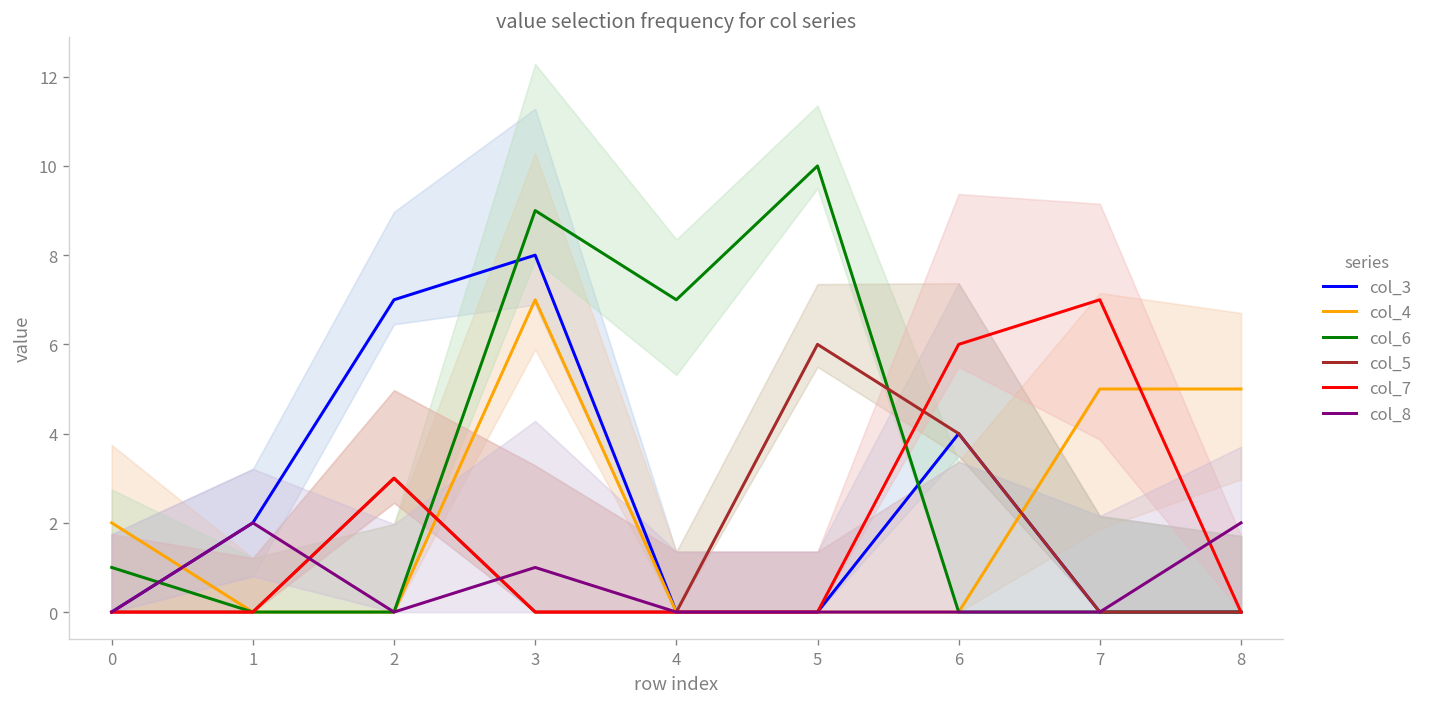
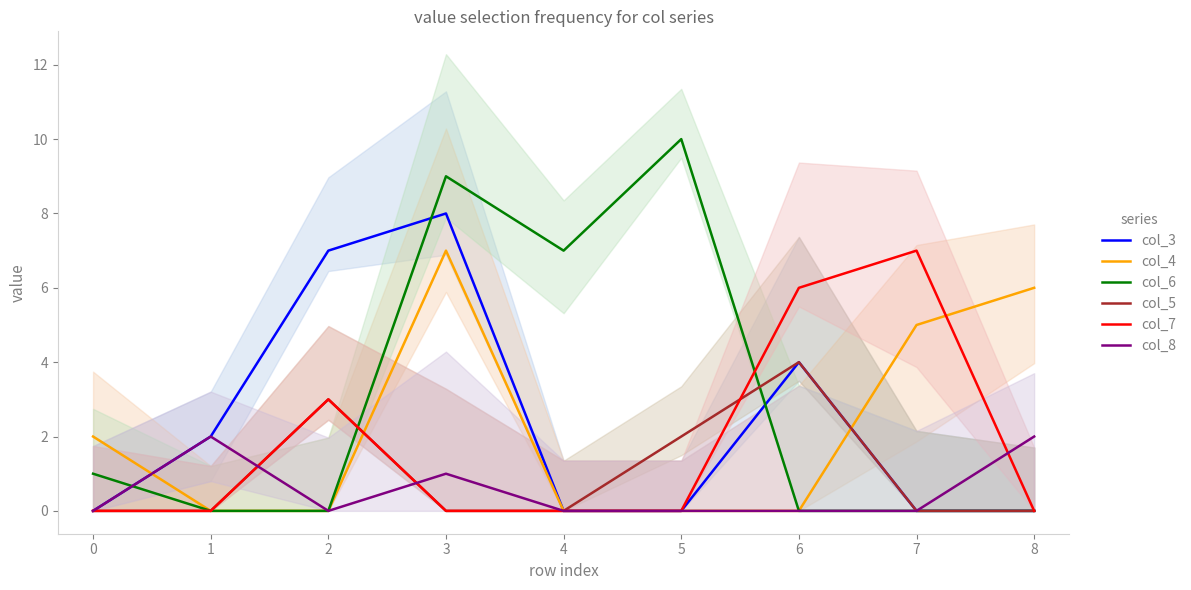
col_5, 5: 6 -> 2
col_4, 8: 5 -> 6
